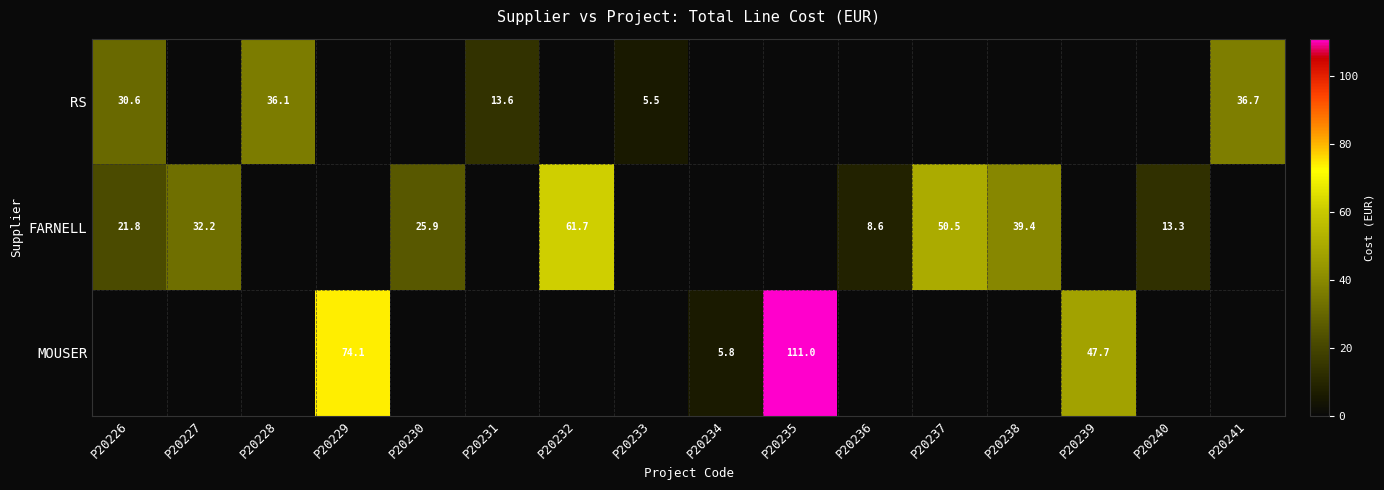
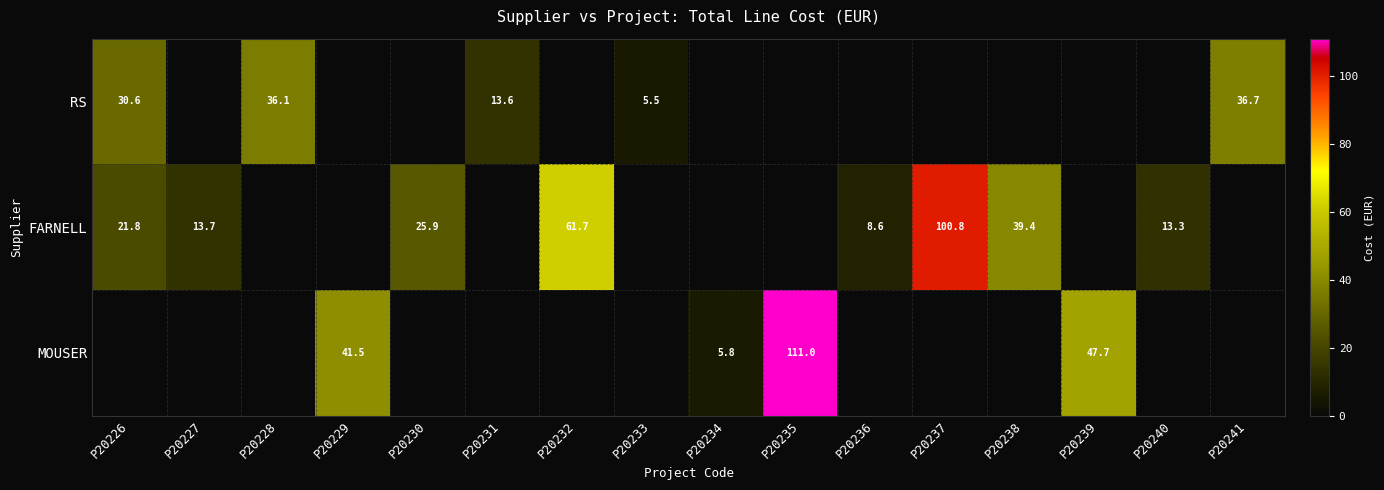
FARNELL, P20227: 32.2 -> 13.7
FARNELL, P20237: 50.5 -> 100.8
MOUSER, P20229: 74.1 -> 41.5
